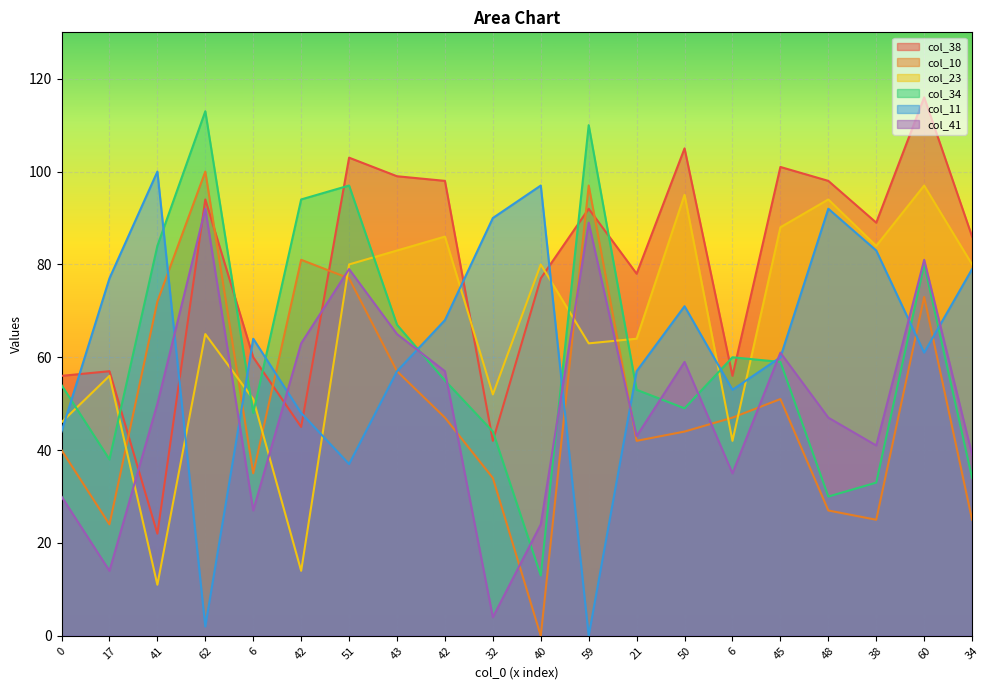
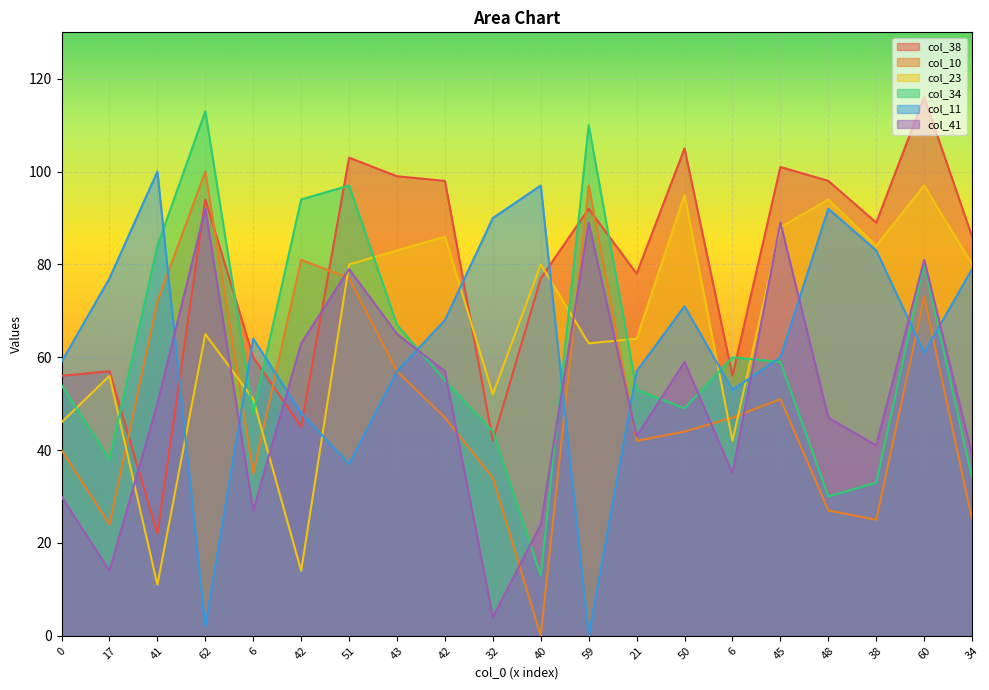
col_11, 0: 44 -> 59
col_41, 45: 61 -> 89
